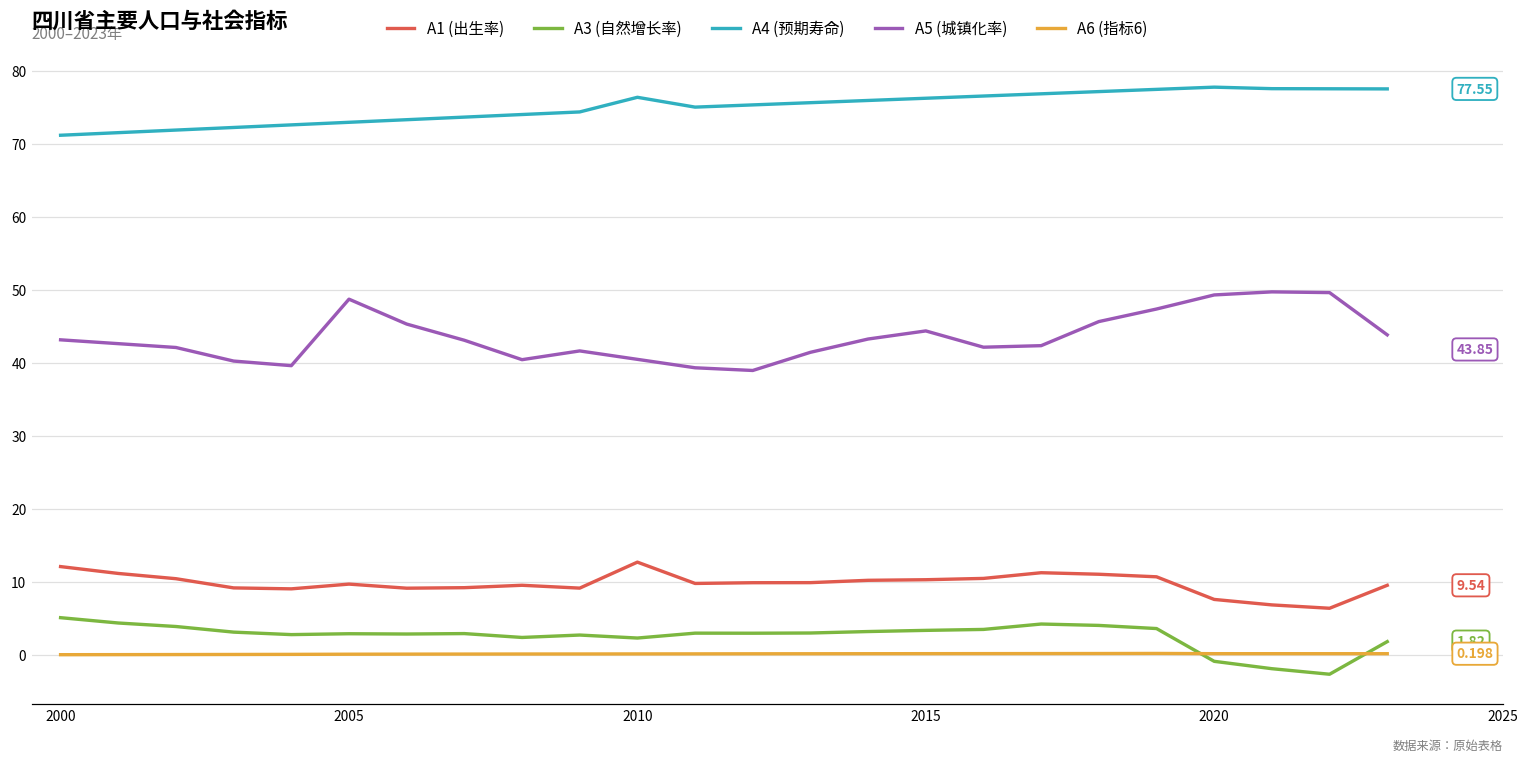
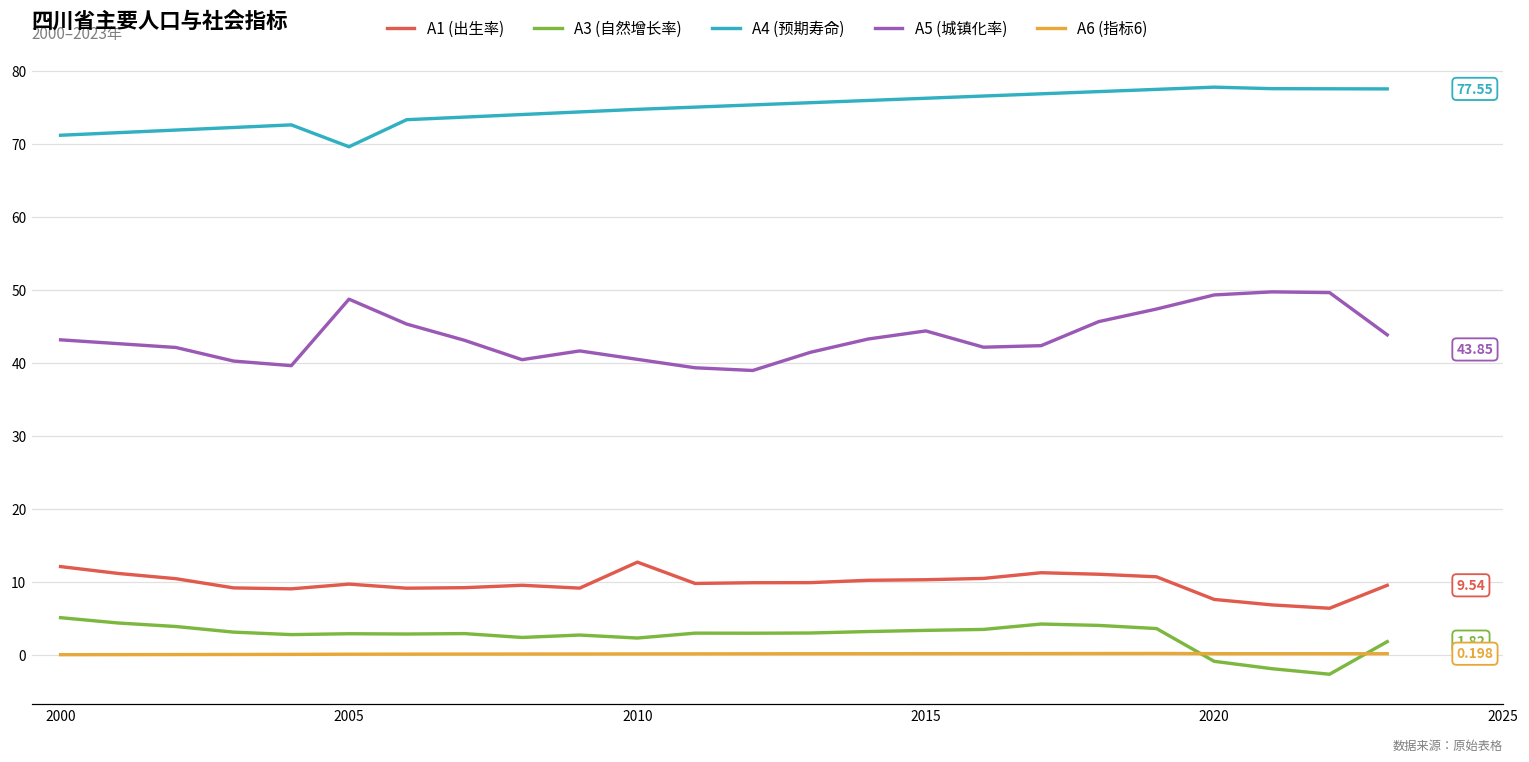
A4 (预期寿命), 2005: 73 -> 70
A4 (预期寿命), 2010: 76 -> 75
